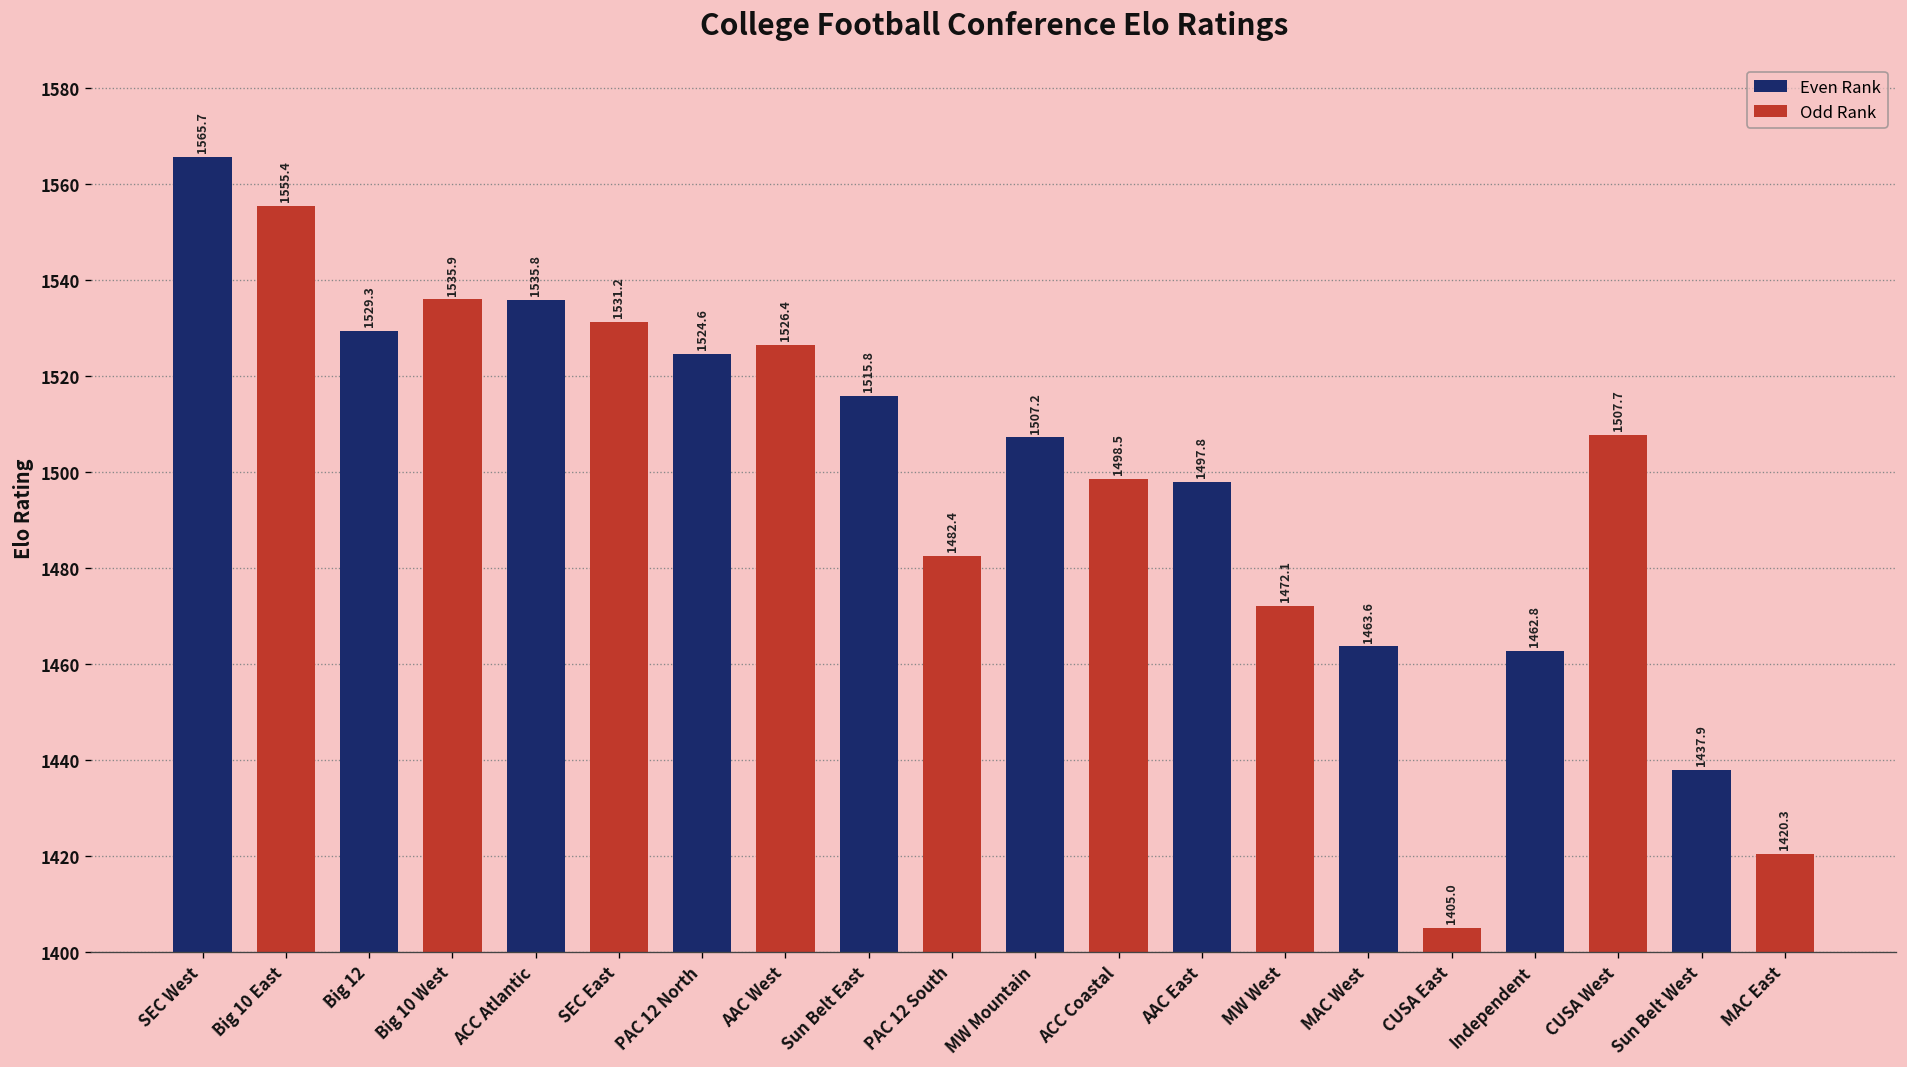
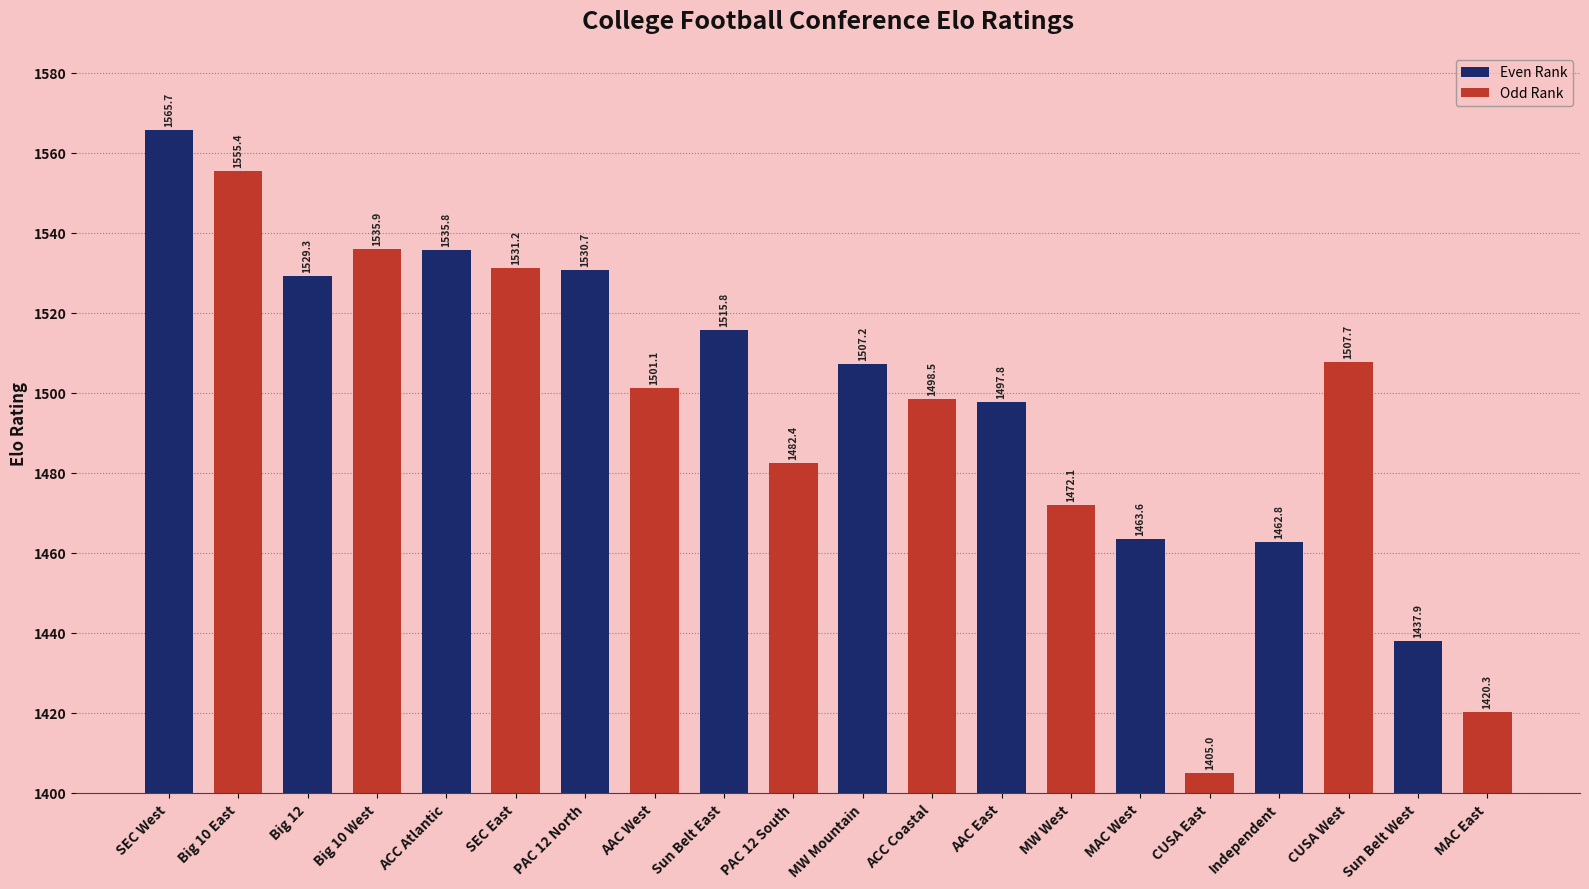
PAC 12 North: 1524.6 -> 1530.7
AAC West: 1526.4 -> 1501.1
